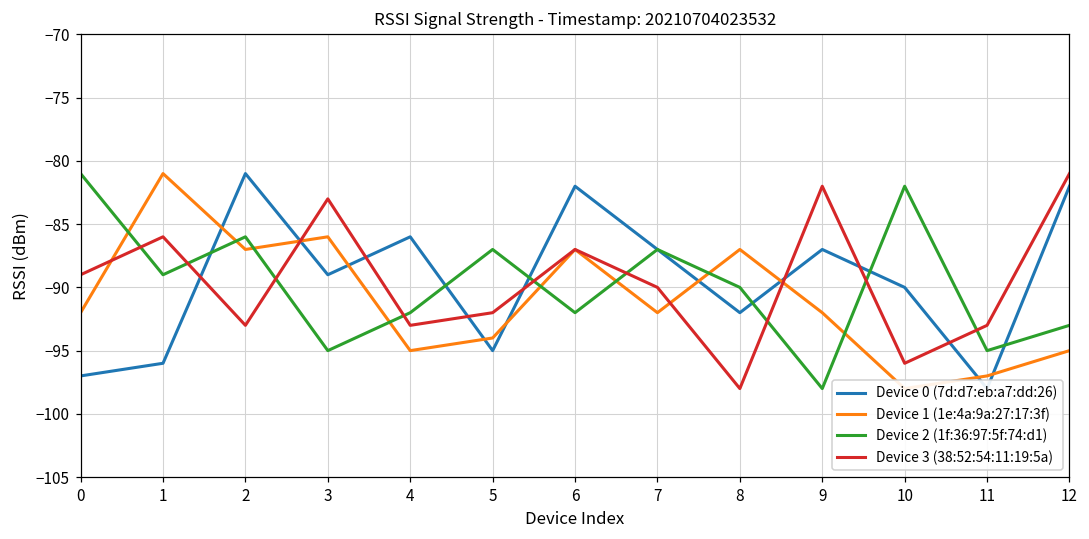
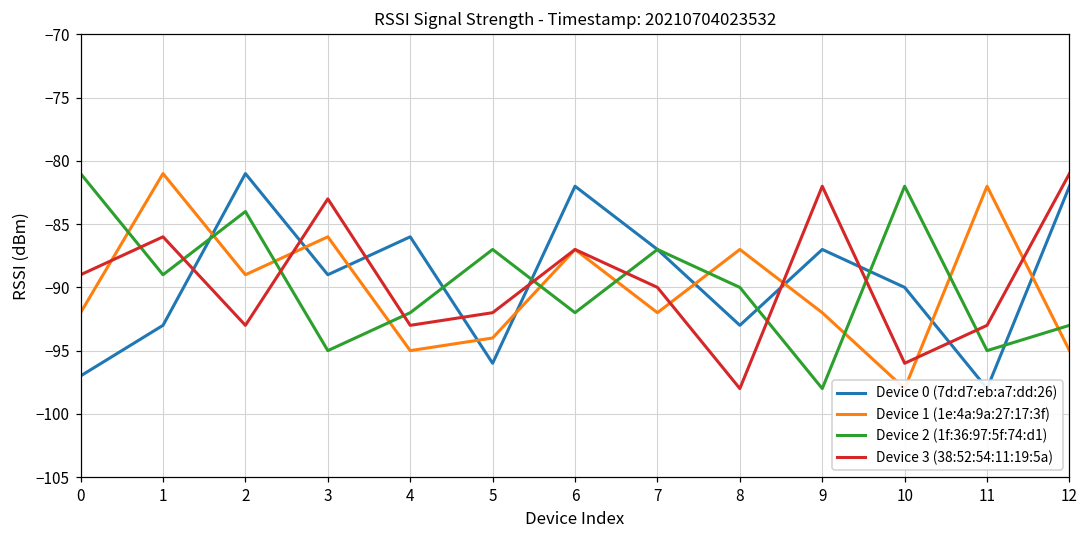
Device 0 (7d:d7:eb:a7:dd:26), 1: -96 -> -93
Device 1 (1e:4a:9a:27:17:3f), 2: -87 -> -89
Device 2 (1f:36:97:5f:74:d1), 2: -86 -> -84
Device 0 (7d:d7:eb:a7:dd:26), 5: -95 -> -96
Device 0 (7d:d7:eb:a7:dd:26), 8: -92 -> -93
Device 1 (1e:4a:9a:27:17:3f), 11: -97 -> -82
